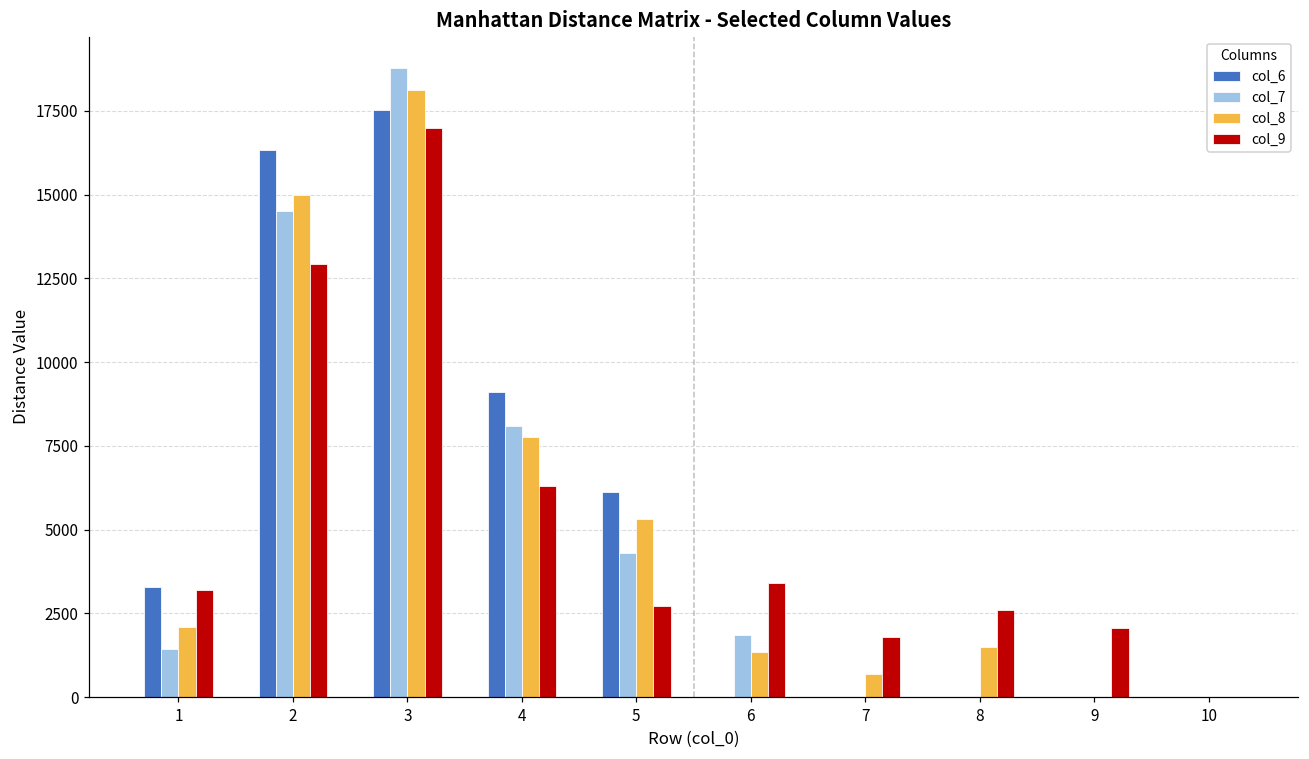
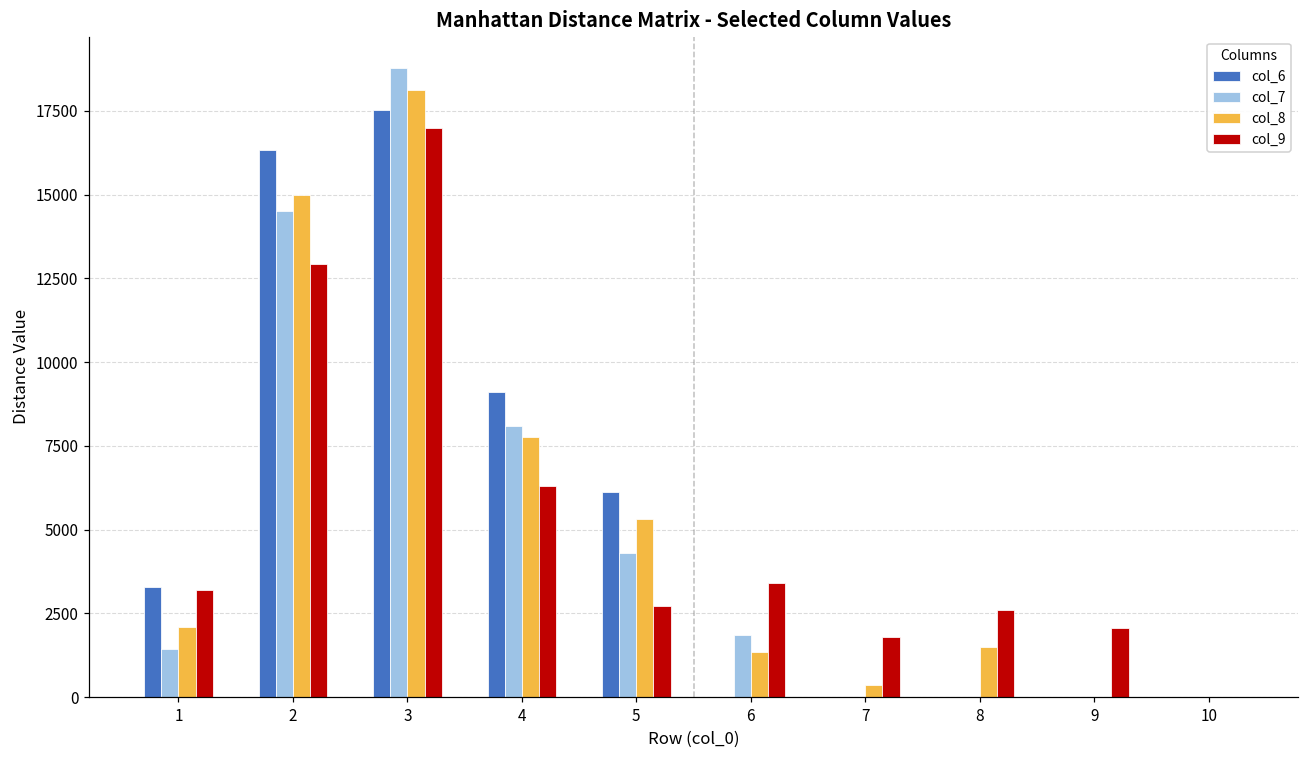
col_8, 7: 700 -> 400
